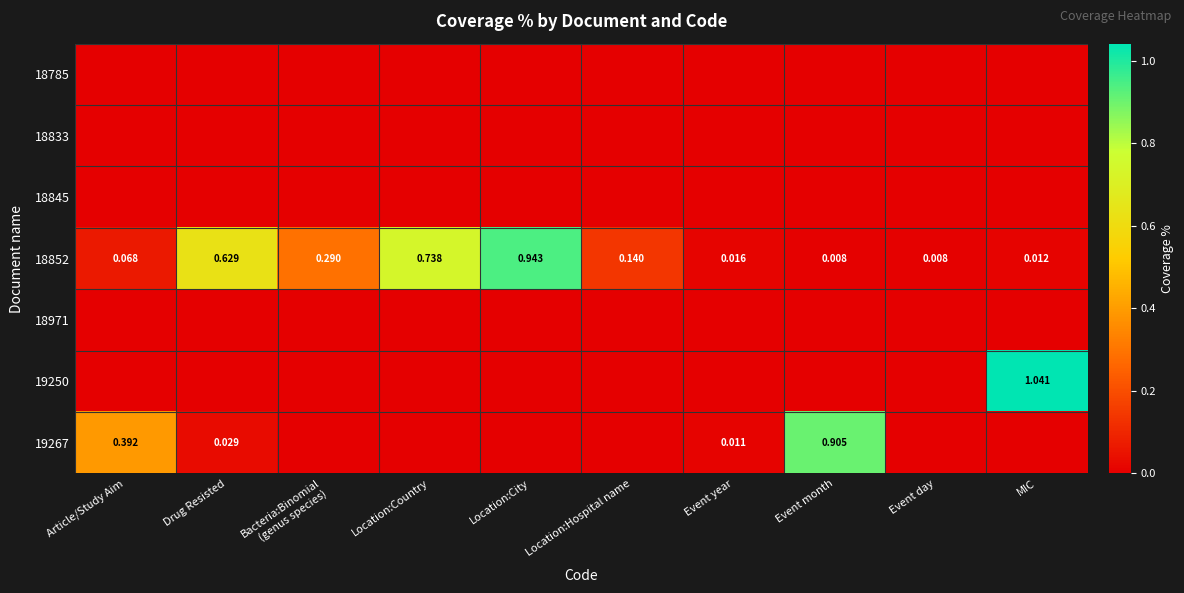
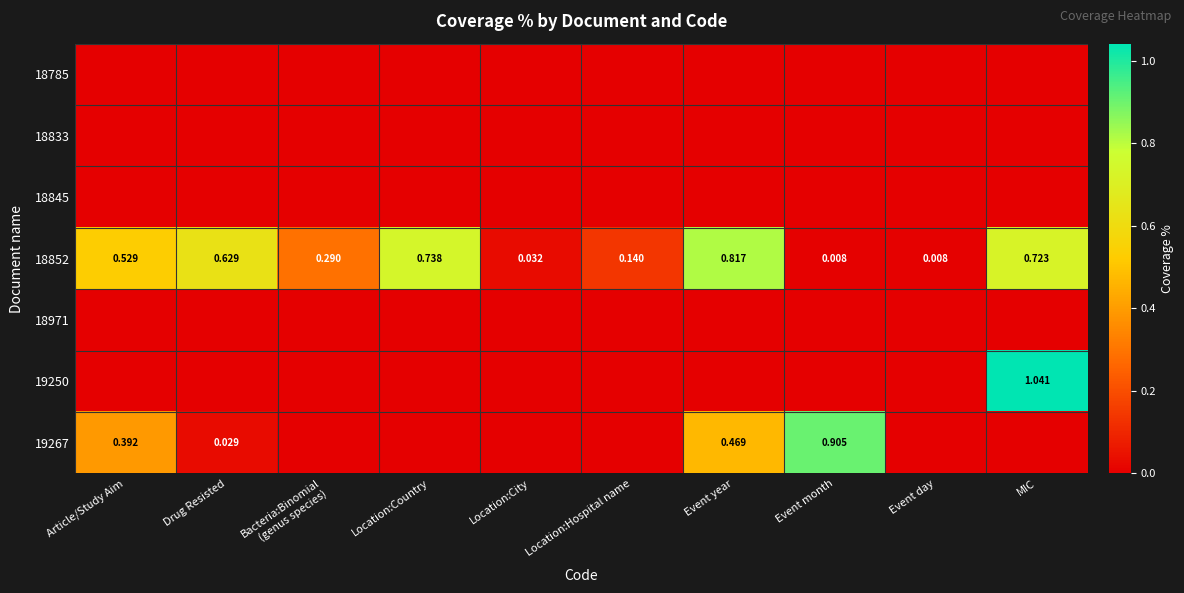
18852, Article/Study Aim: 0.068 -> 0.529
18852, Location:City: 0.943 -> 0.032
18852, Event year: 0.016 -> 0.817
18852, MIC: 0.012 -> 0.723
19267, Event year: 0.011 -> 0.469
